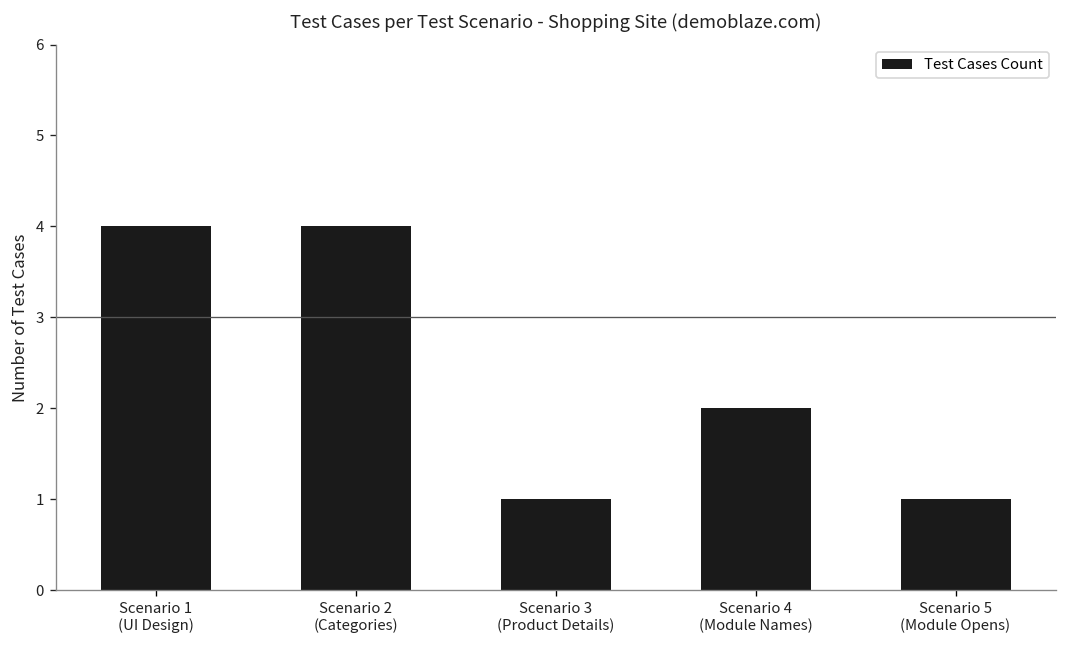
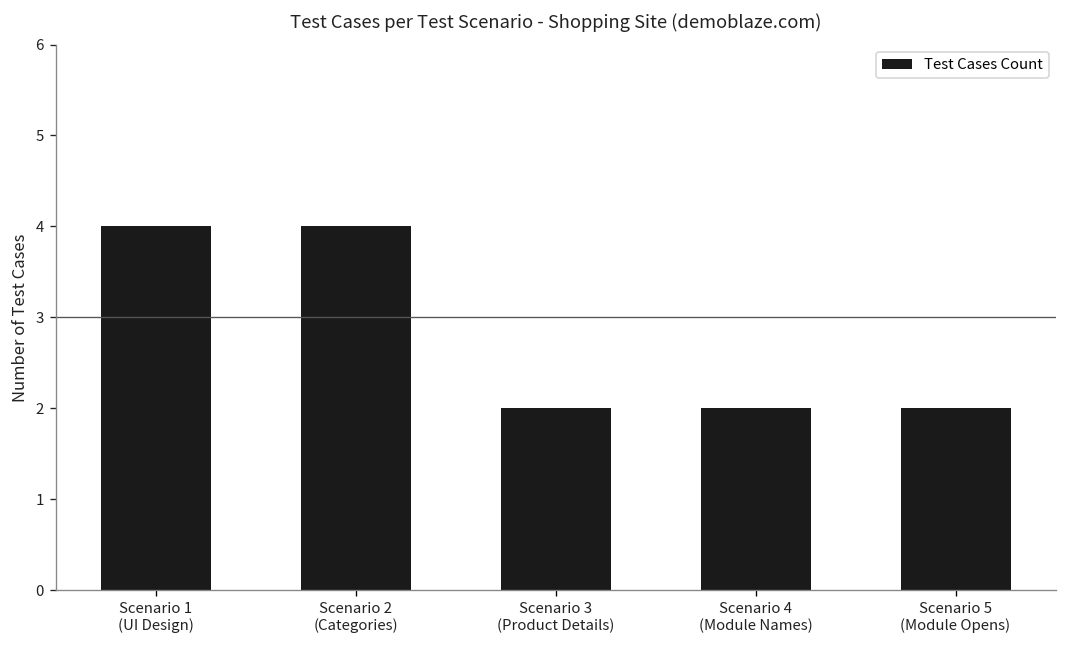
Scenario 3 (Product Details): 1 -> 2
Scenario 5 (Module Opens): 1 -> 2
